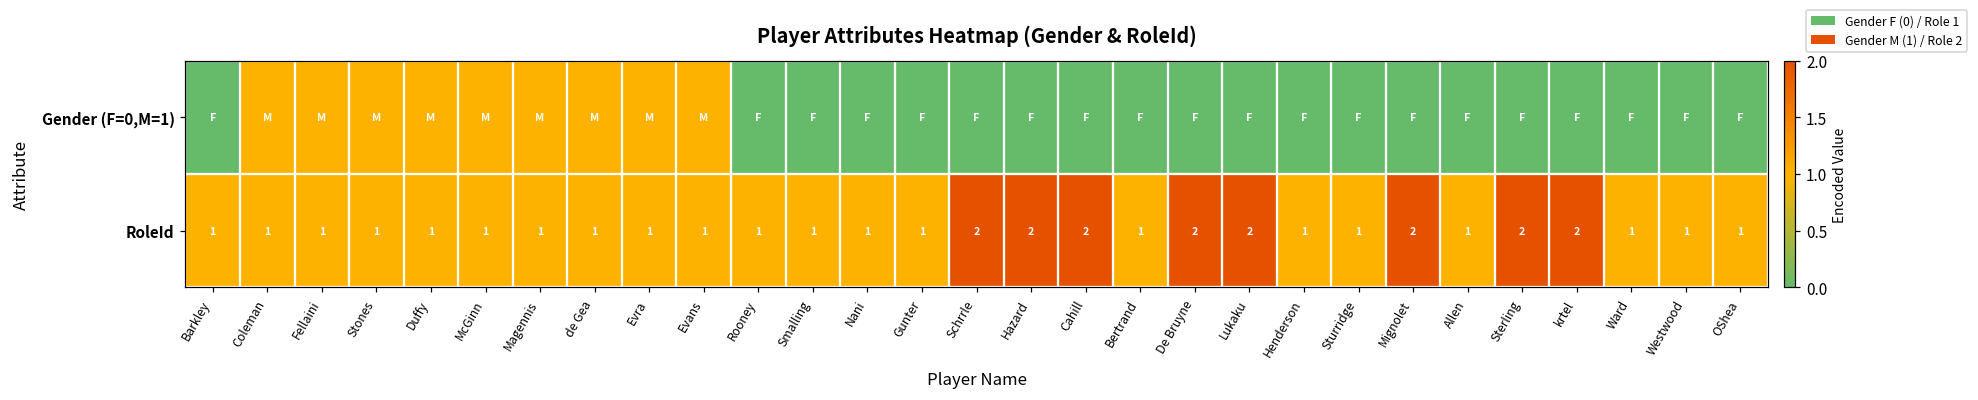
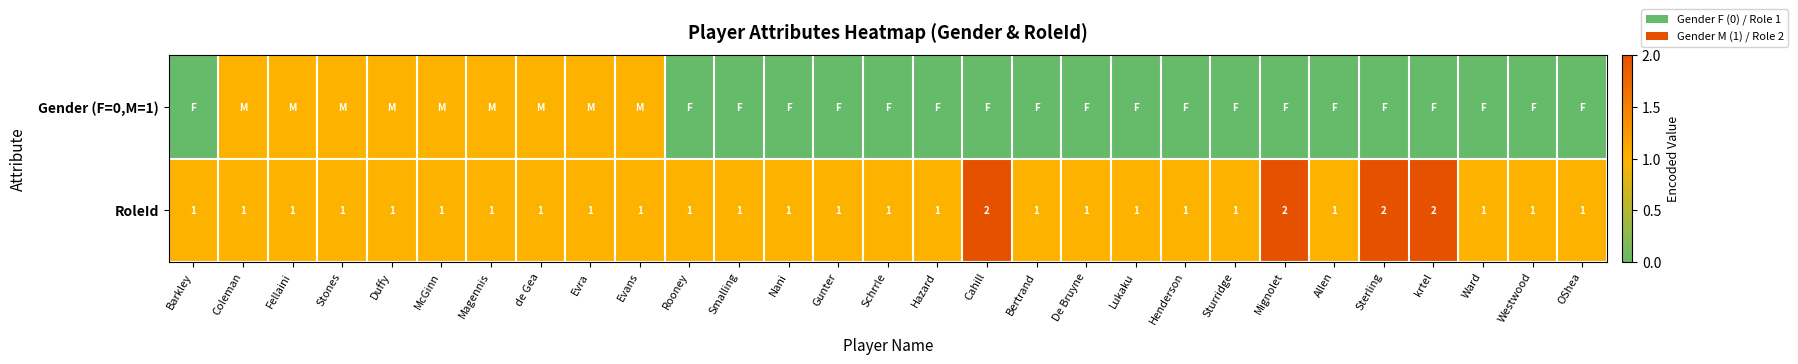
RoleId, Schrrle: 2 -> 1
RoleId, Hazard: 2 -> 1
RoleId, De Bruyne: 2 -> 1
RoleId, Lukaku: 2 -> 1
